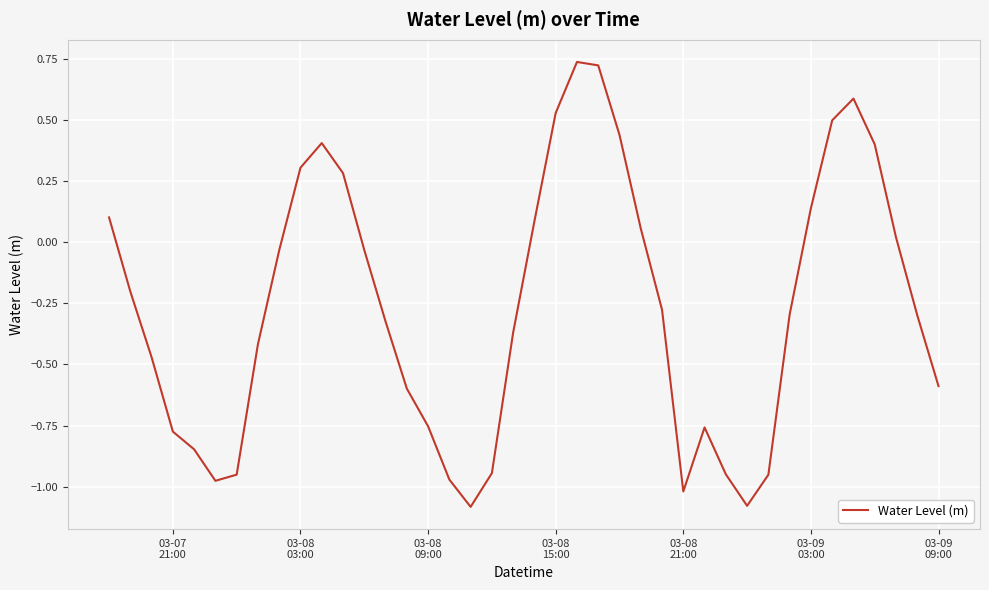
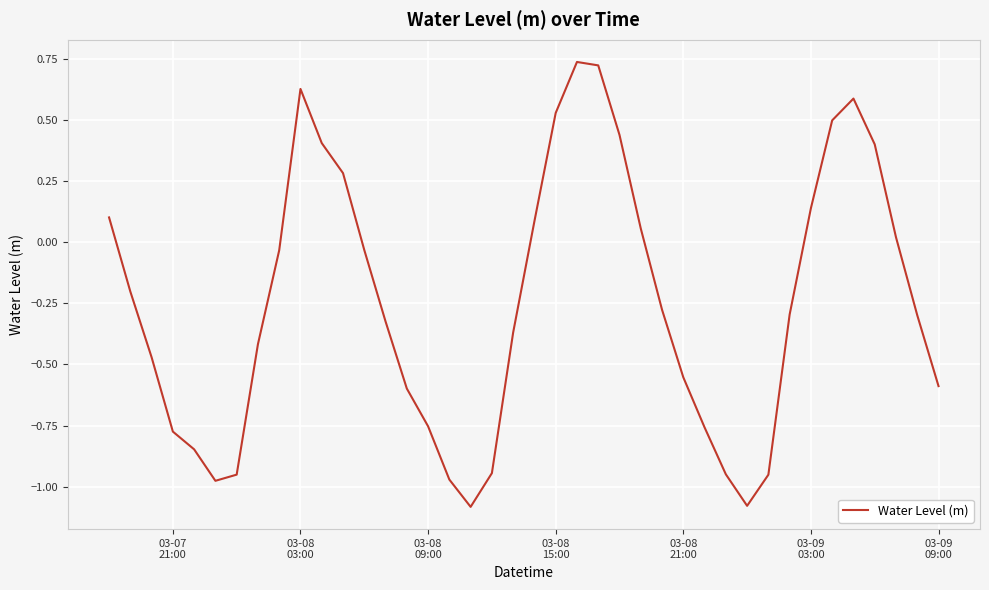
03-08 03:00: 0.30 -> 0.63
03-08 21:00: -1.02 -> -0.55
